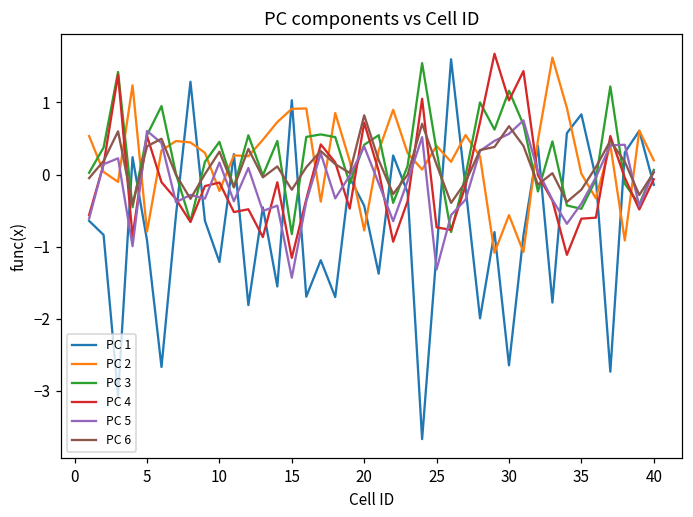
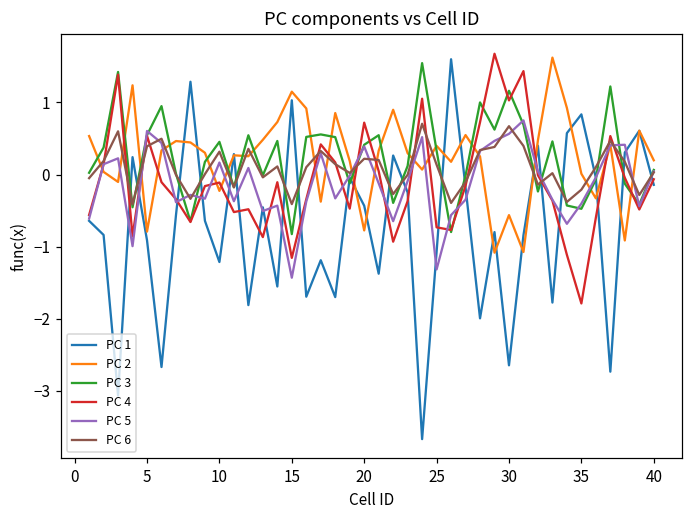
PC 2, 15: 0.9 -> 1.1
PC 6, 15: -0.2 -> -0.4
PC 6, 20: 0.8 -> 0.2
PC 4, 35: -0.6 -> -1.8
